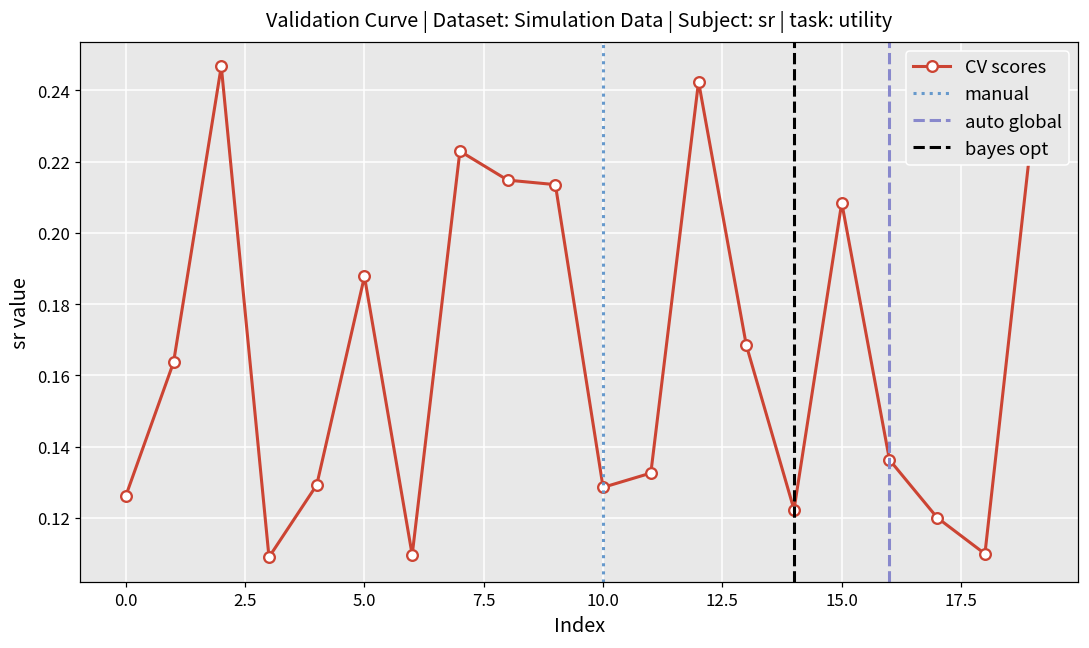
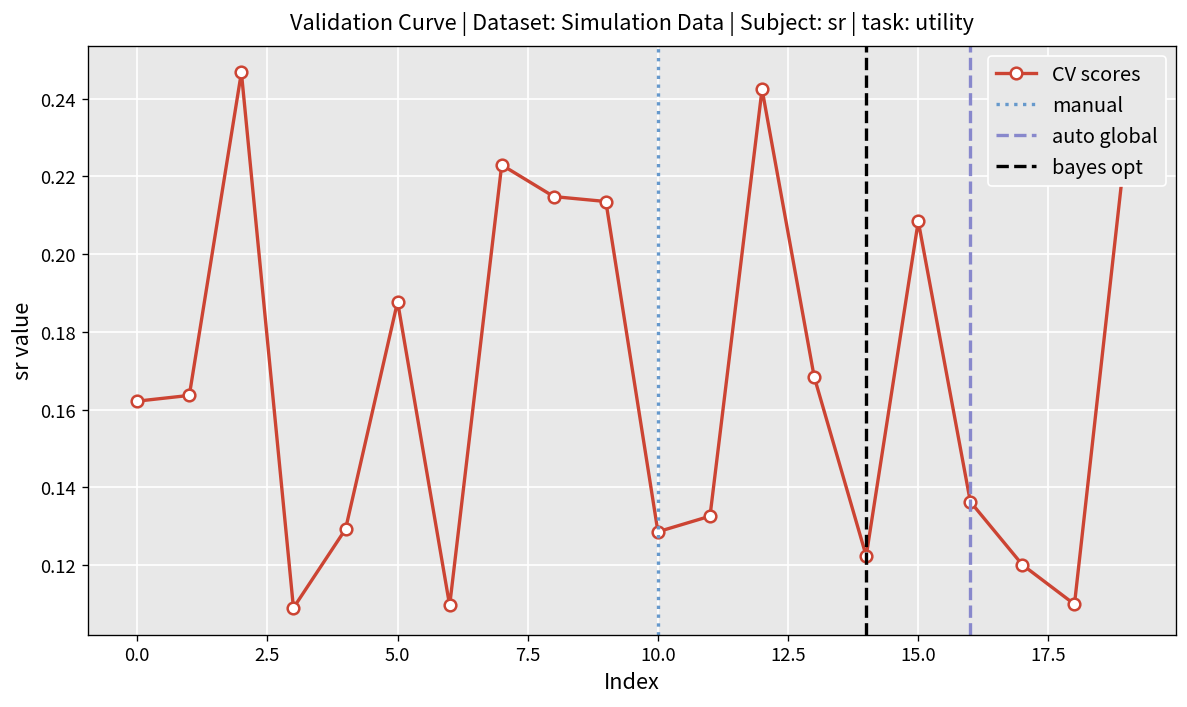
0.0: 0.126 -> 0.162
